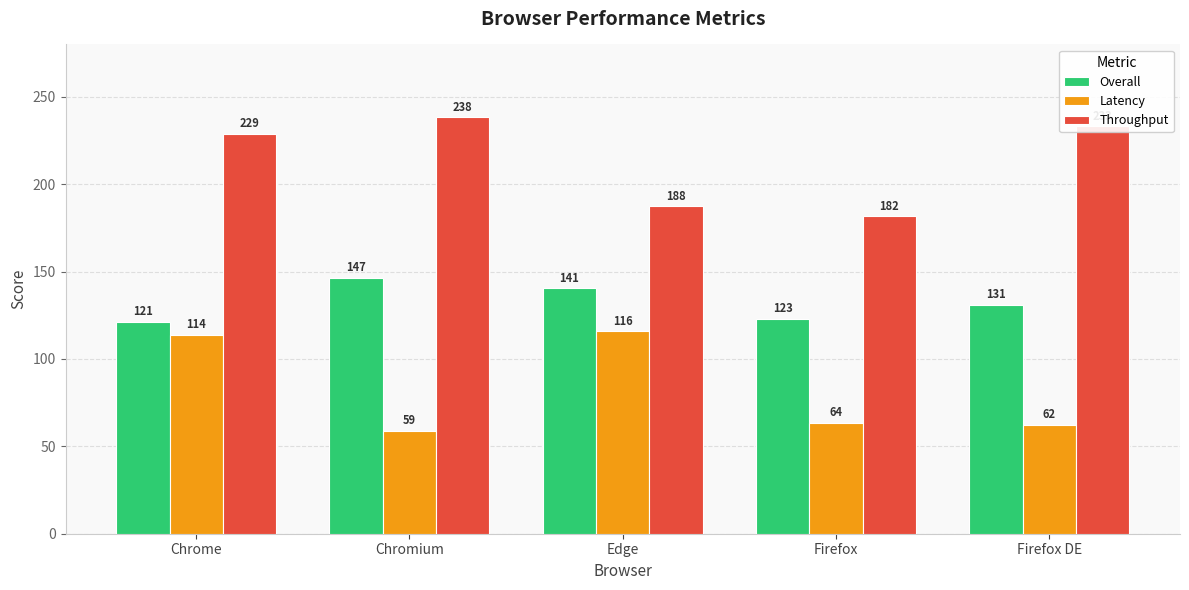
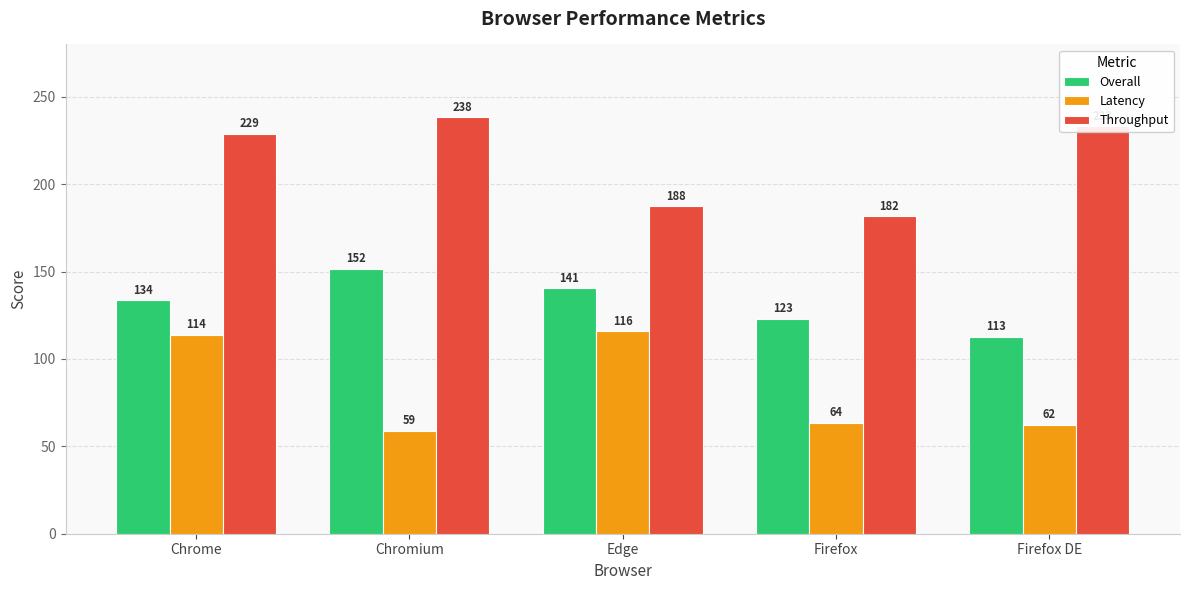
Overall, Chrome: 121 -> 134
Overall, Chromium: 147 -> 152
Overall, Firefox DE: 131 -> 113
